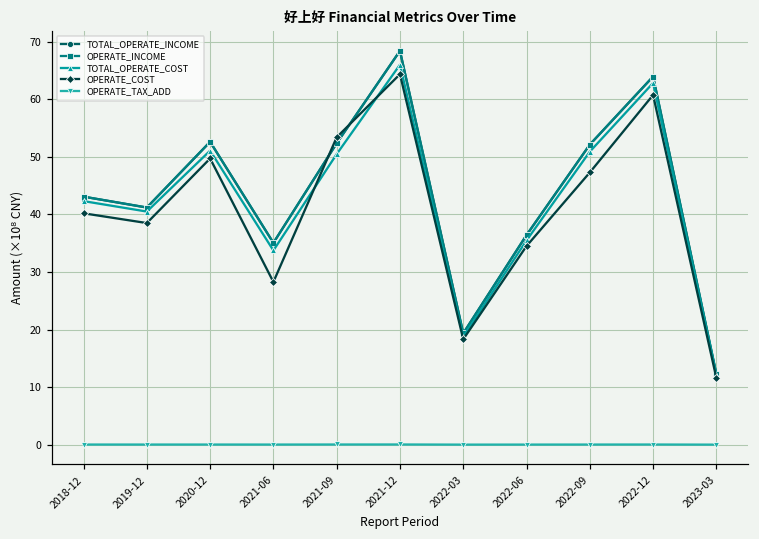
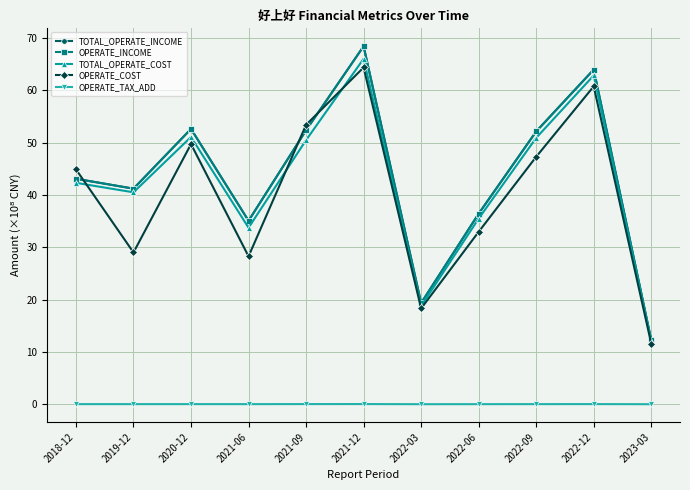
OPERATE_COST, 2018-12: 40 -> 45
OPERATE_COST, 2019-12: 38 -> 29
OPERATE_COST, 2022-06: 34 -> 33
